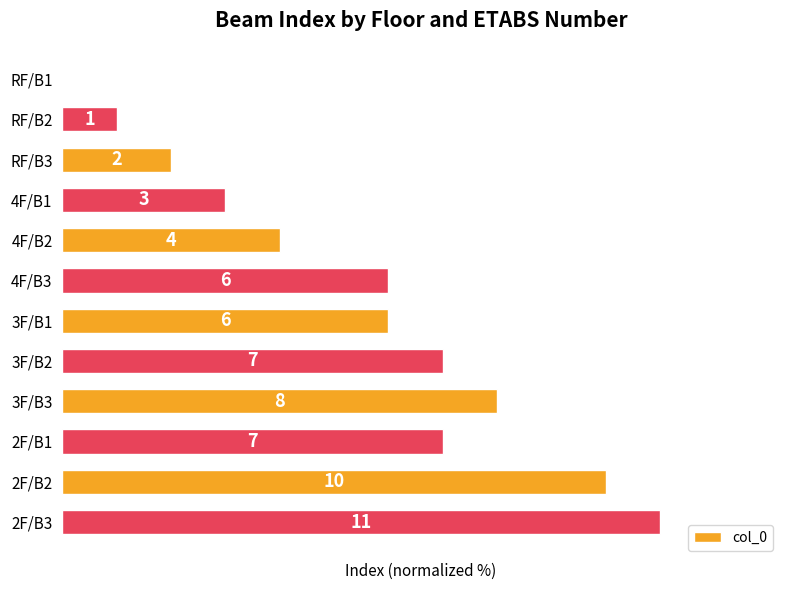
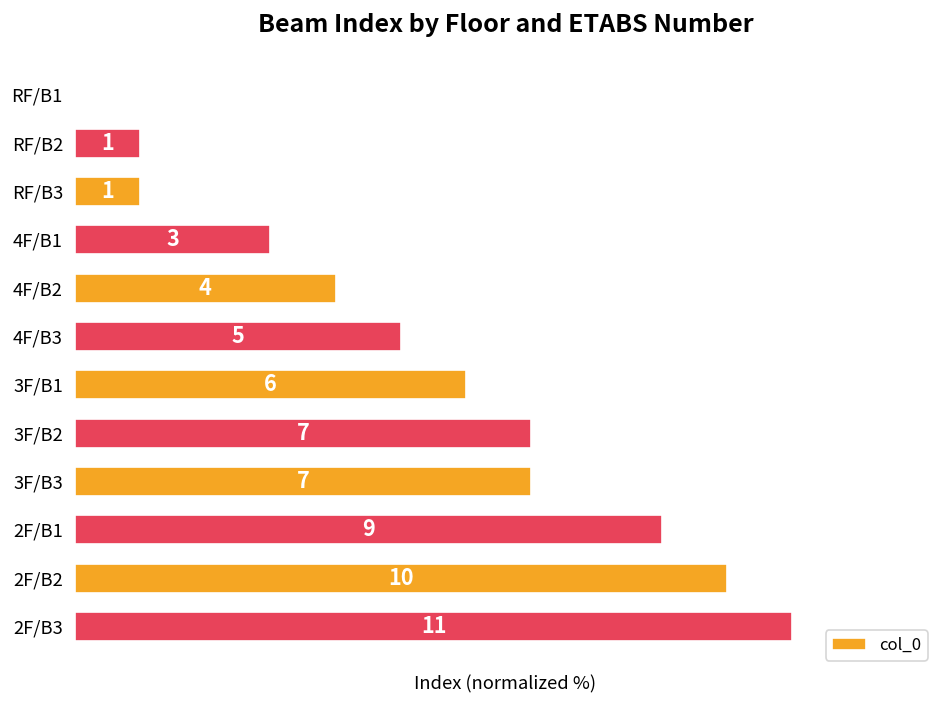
RF/B3: 2 -> 1
4F/B3: 6 -> 5
3F/B3: 8 -> 7
2F/B1: 7 -> 9
